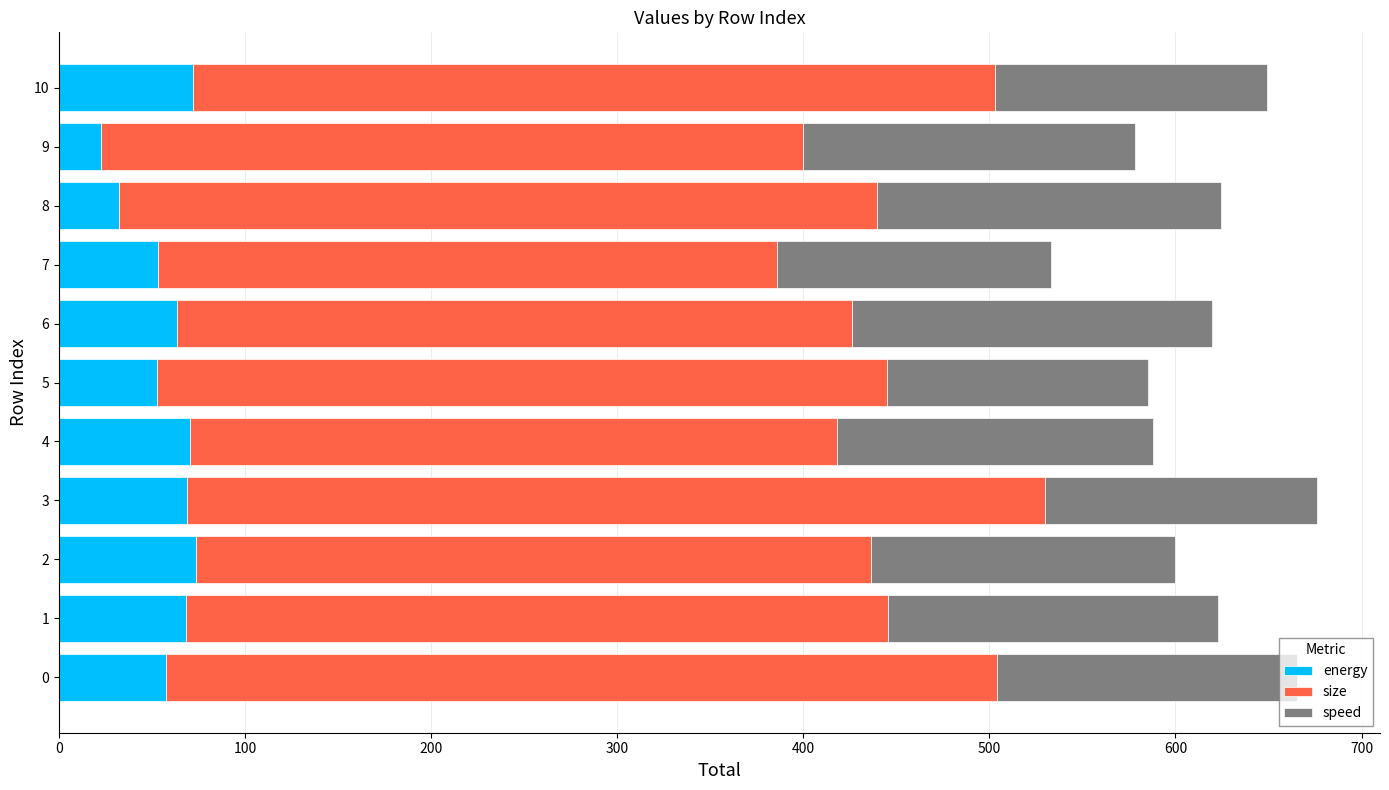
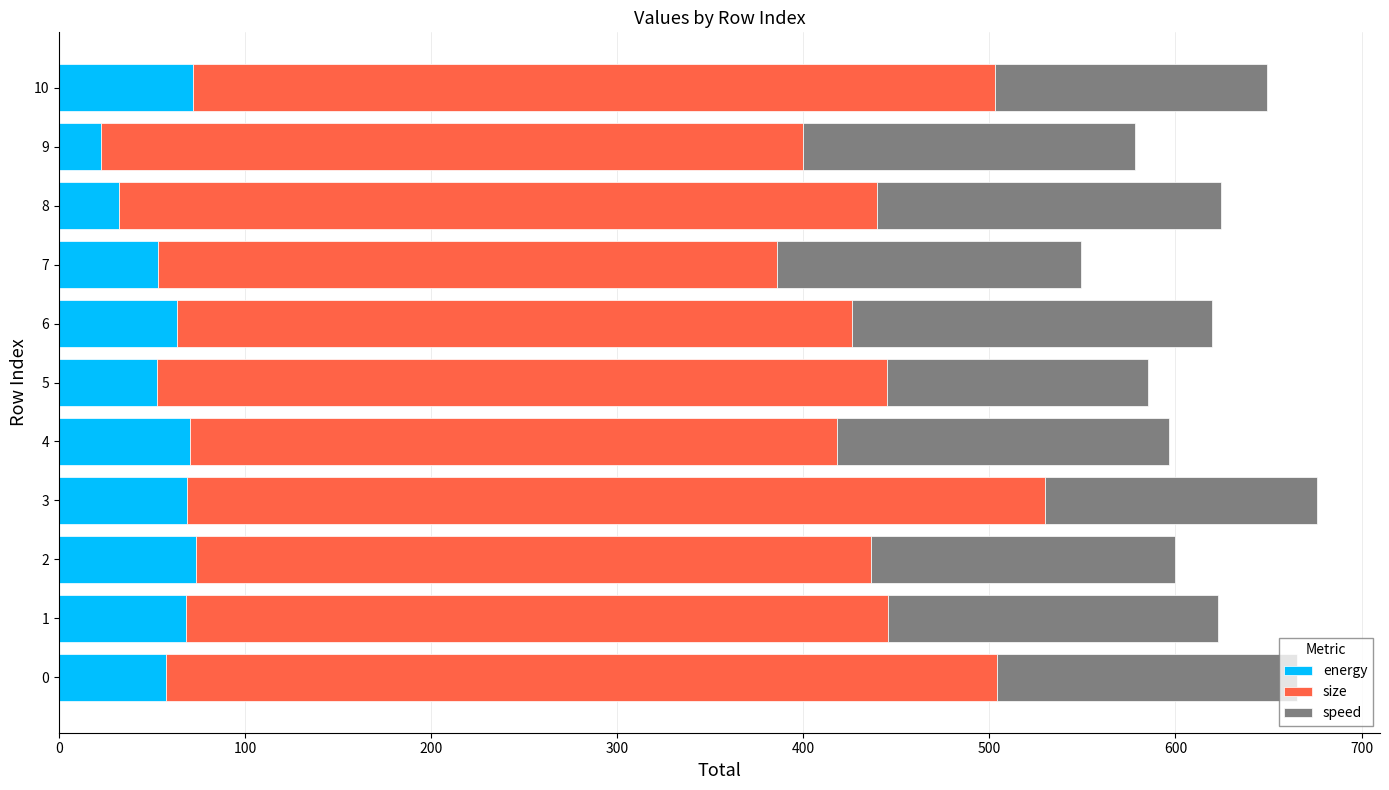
speed, 7: 147 -> 163
speed, 4: 170 -> 178
